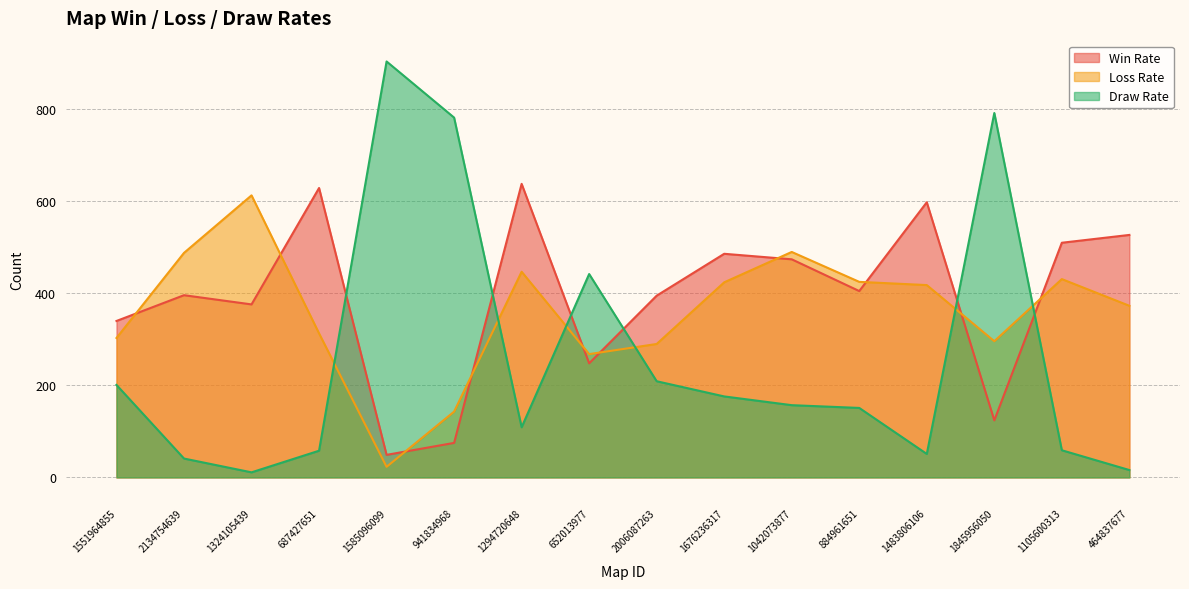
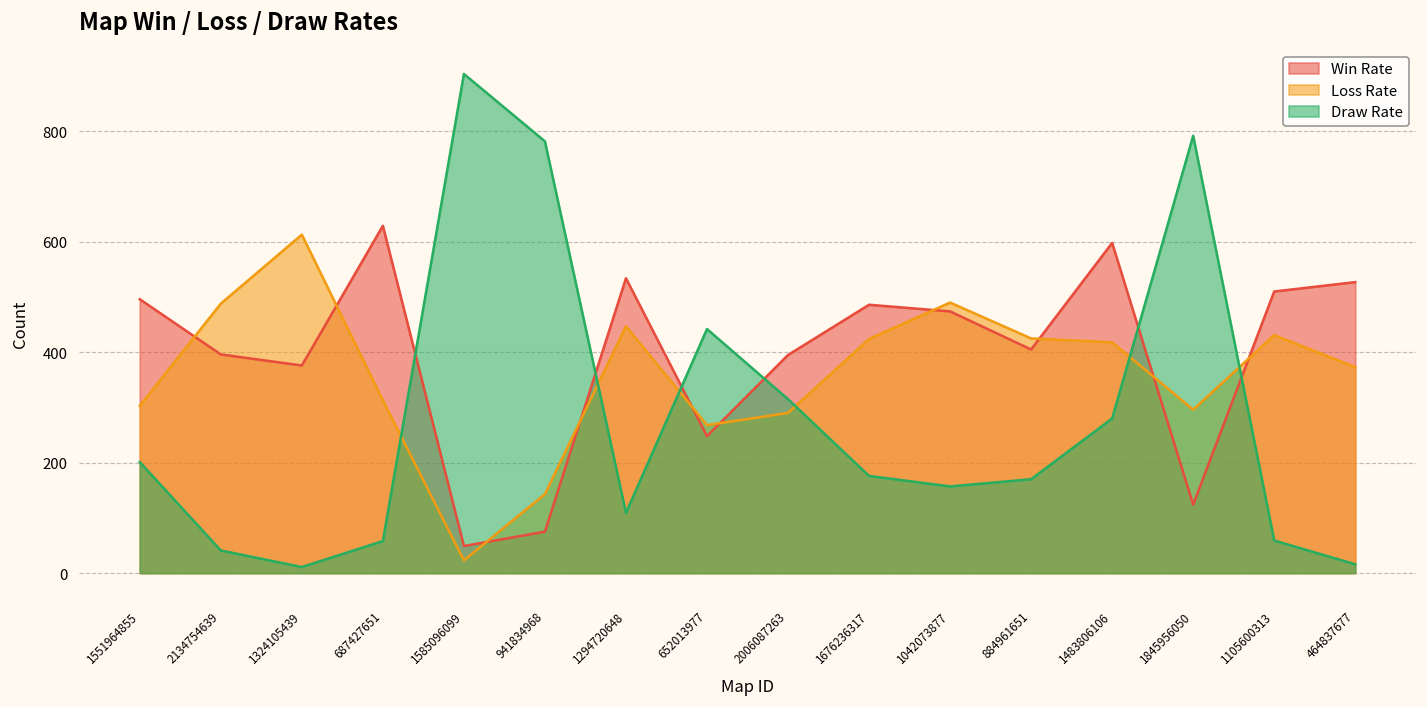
Win Rate, 1551964855: 340 -> 500
Win Rate, 1294720648: 640 -> 530
Draw Rate, 2006087263: 210 -> 320
Draw Rate, 884961651: 150 -> 170
Draw Rate, 1483806106: 50 -> 280
